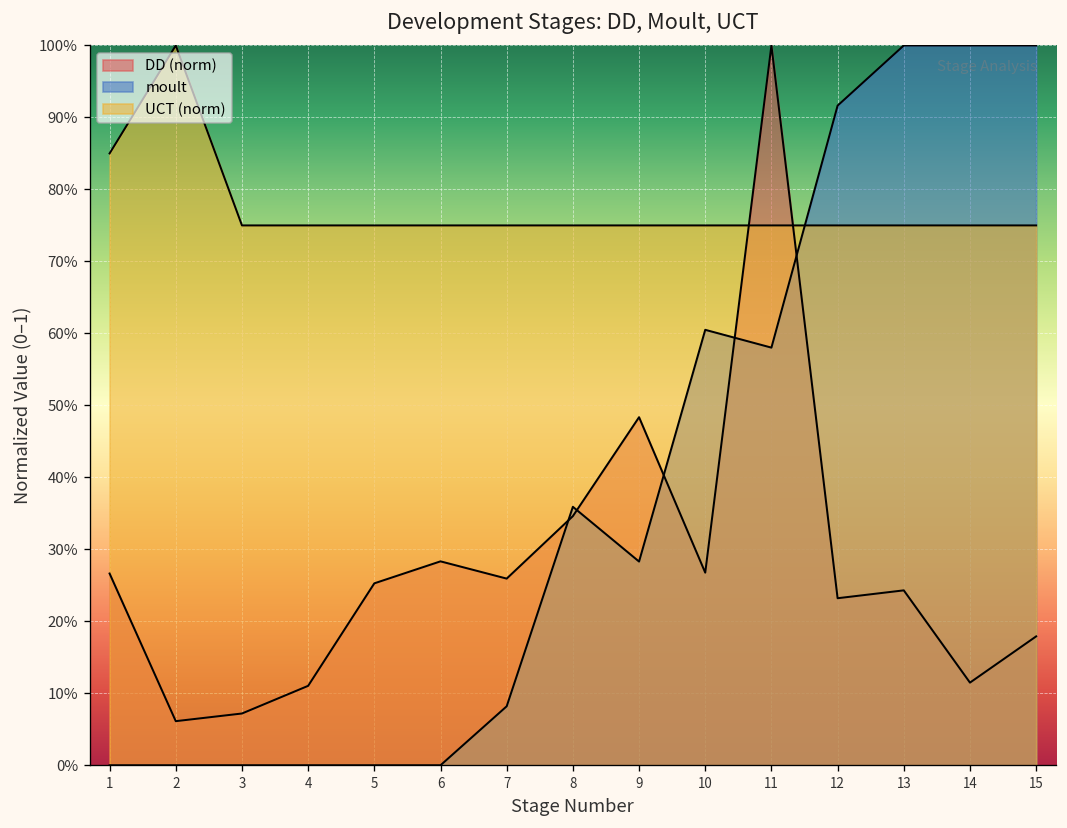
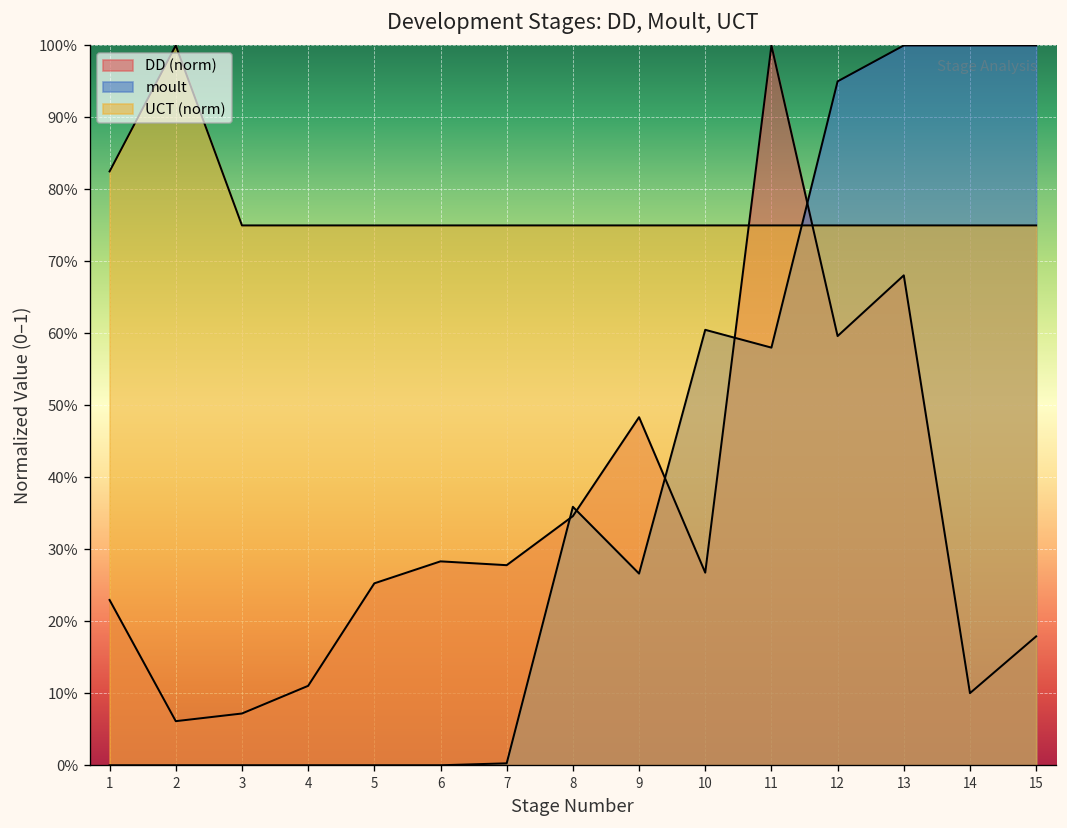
DD (norm), 1: 27% -> 23%
UCT (norm), 1: 85% -> 83%
DD (norm), 7: 26% -> 28%
moult, 7: 8% -> 0%
moult, 9: 28% -> 27%
DD (norm), 12: 23% -> 60%
moult, 12: 92% -> 95%
DD (norm), 13: 24% -> 68%
DD (norm), 14: 11% -> 10%
